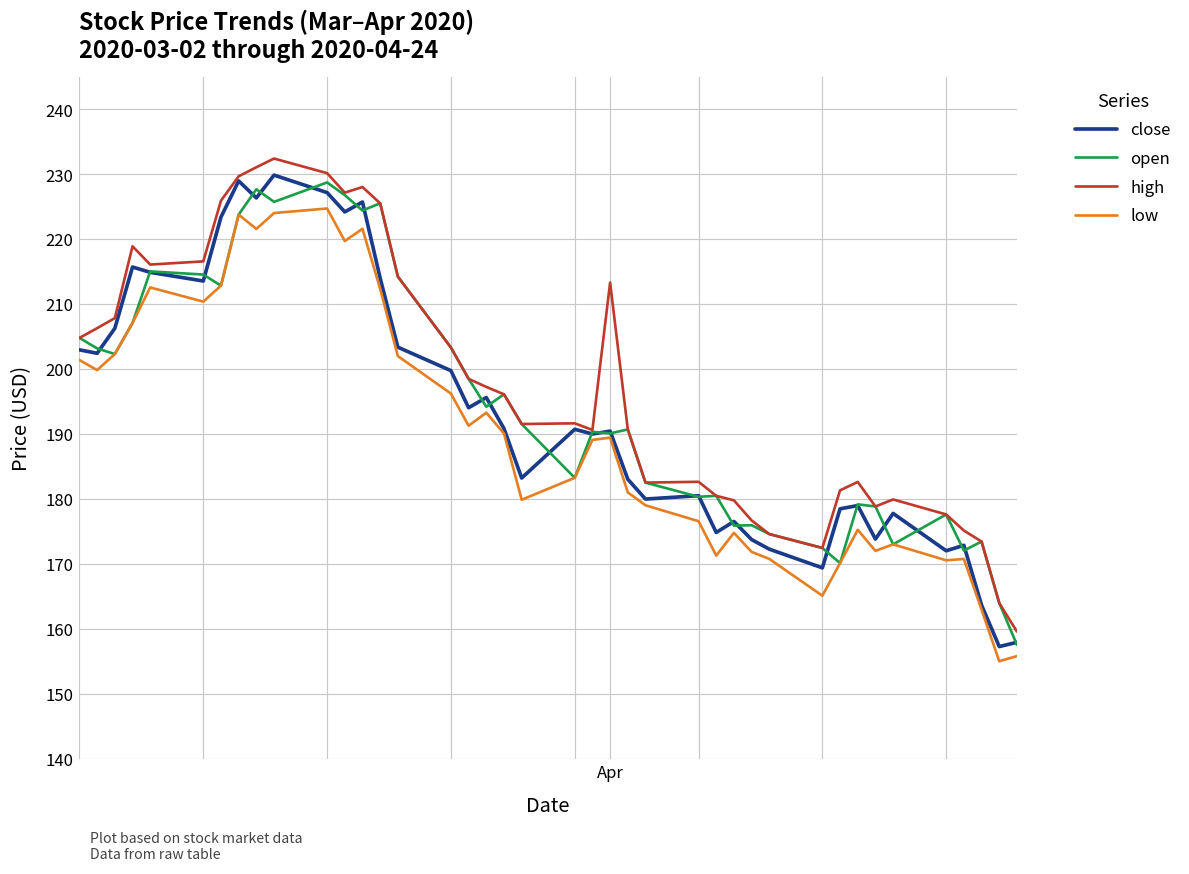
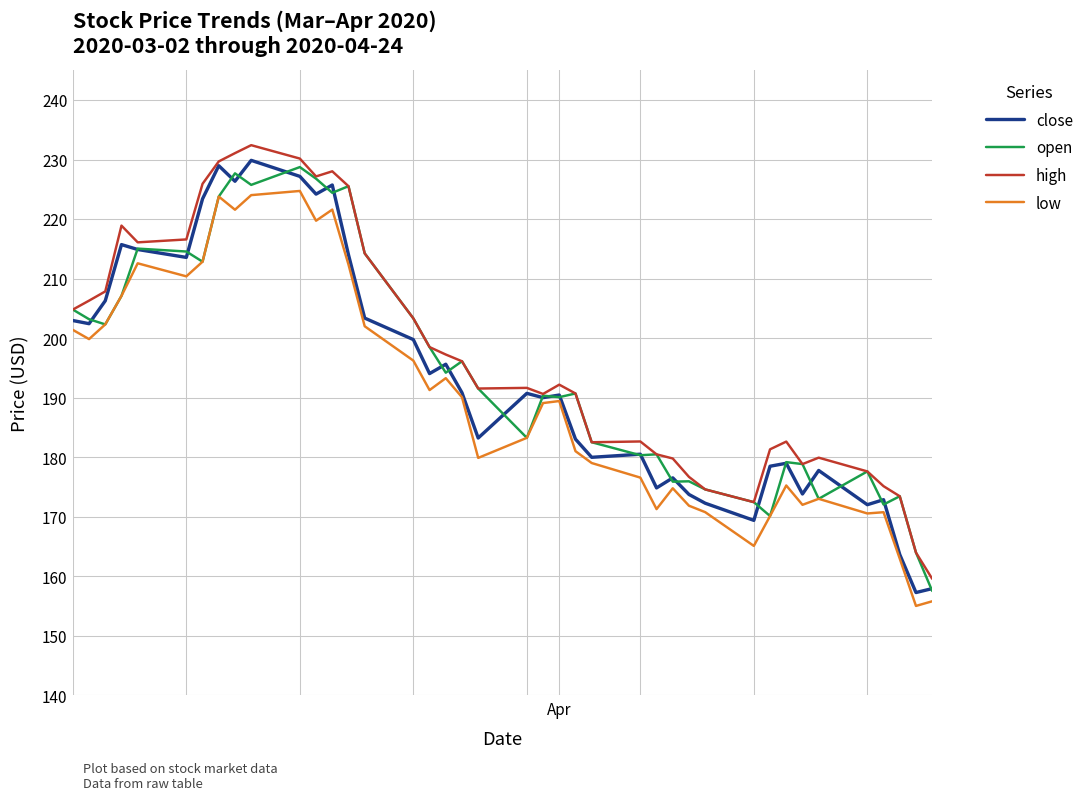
high, Apr: 213 -> 192
